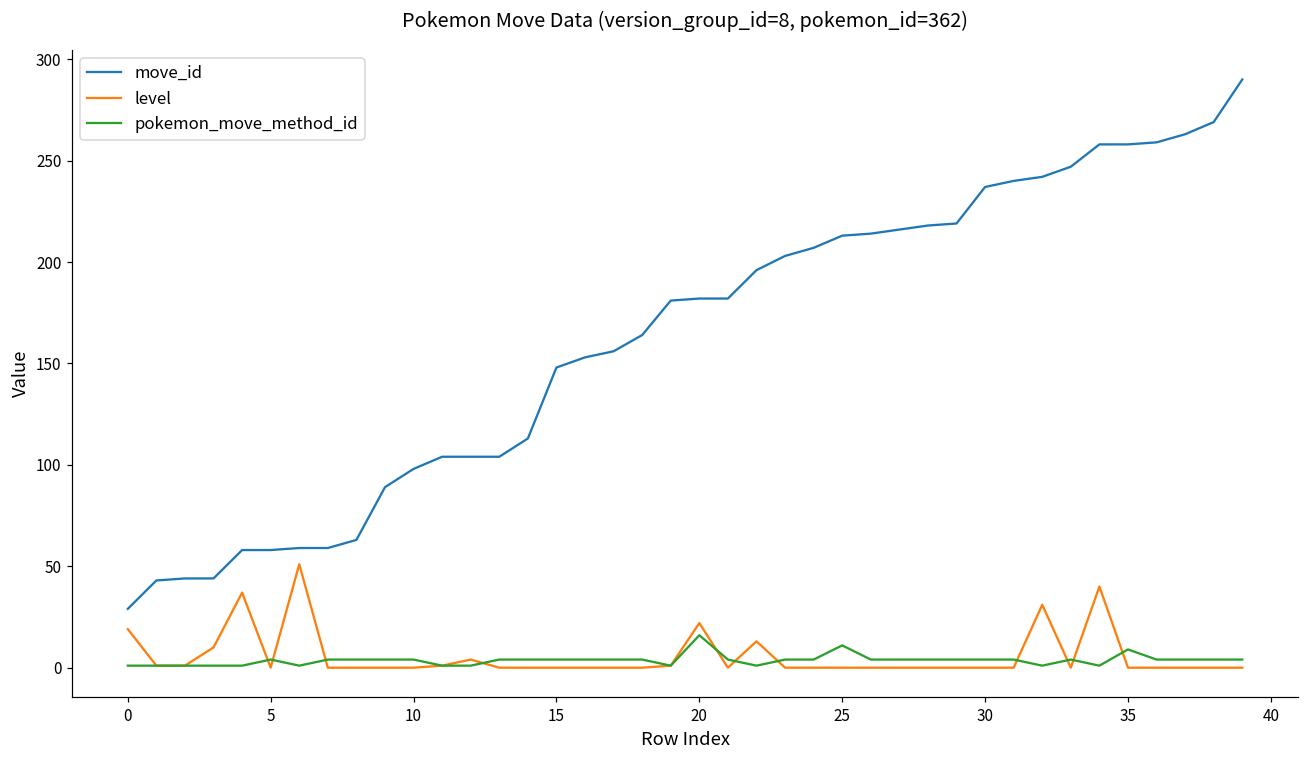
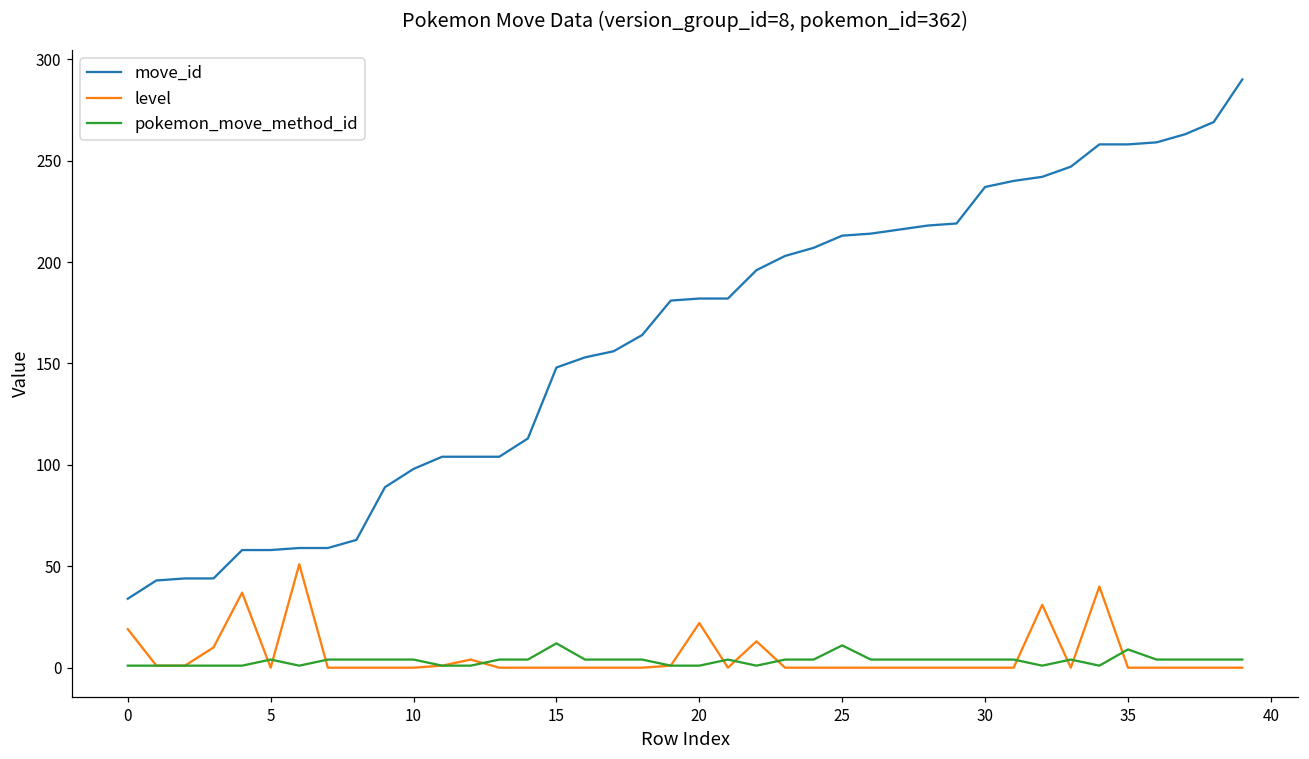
move_id, 0: 29 -> 34
pokemon_move_method_id, 15: 4 -> 12
pokemon_move_method_id, 20: 16 -> 1
